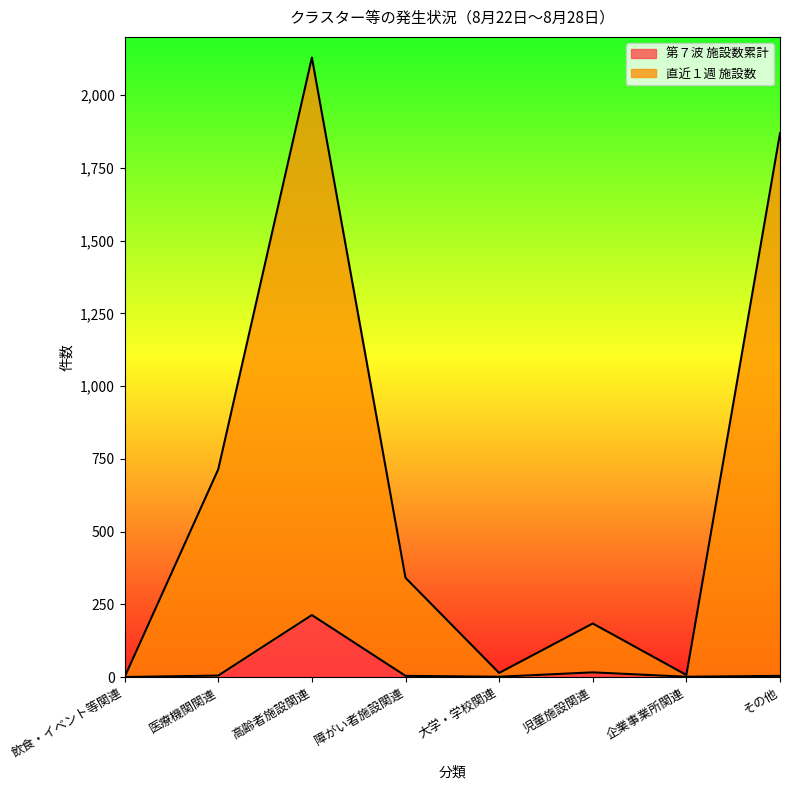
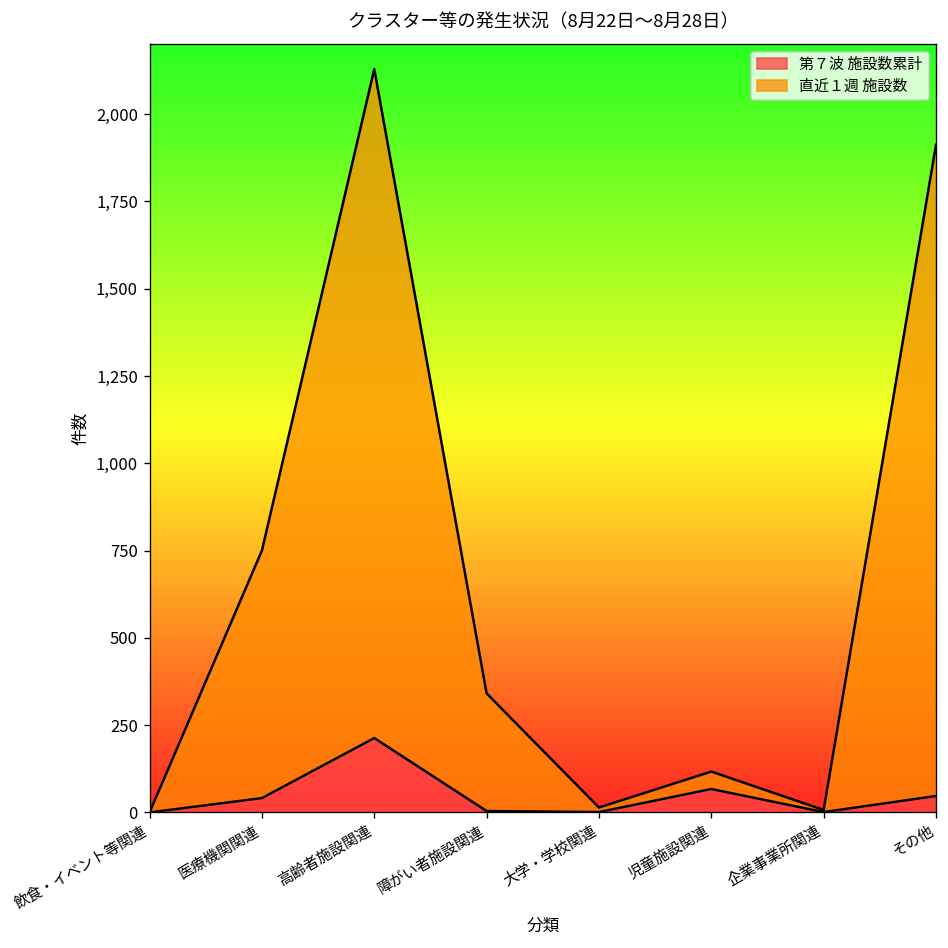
第７波 施設数累計, 医療機関関連: 10 -> 40
第７波 施設数累計, 児童施設関連: 20 -> 70
直近１週 施設数, 児童施設関連: 170 -> 50
第７波 施設数累計, その他: 0 -> 50
